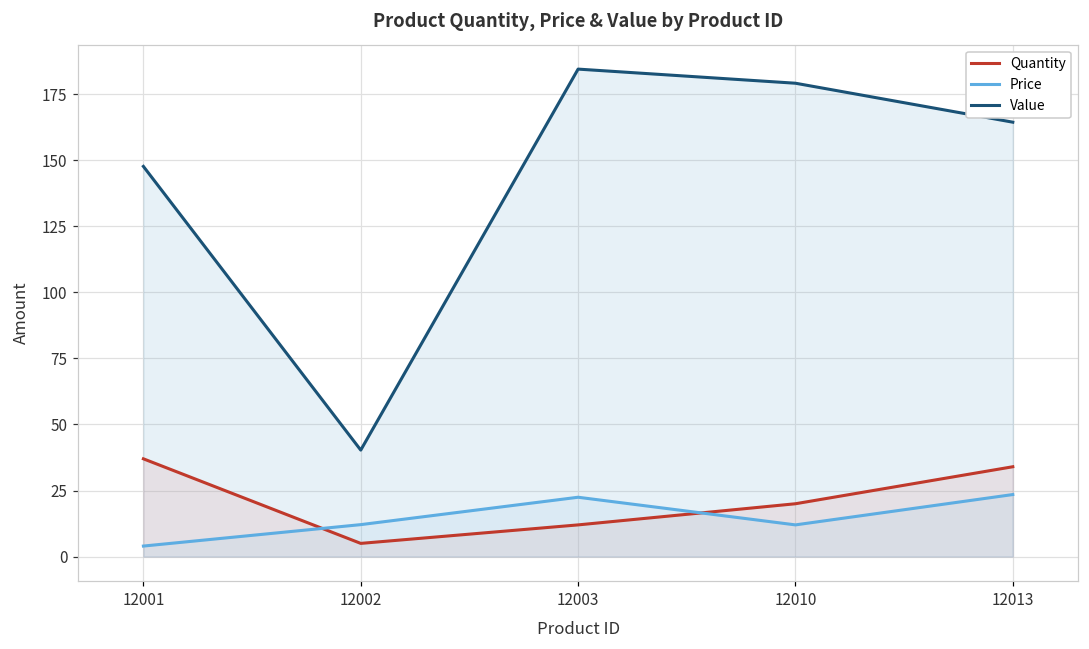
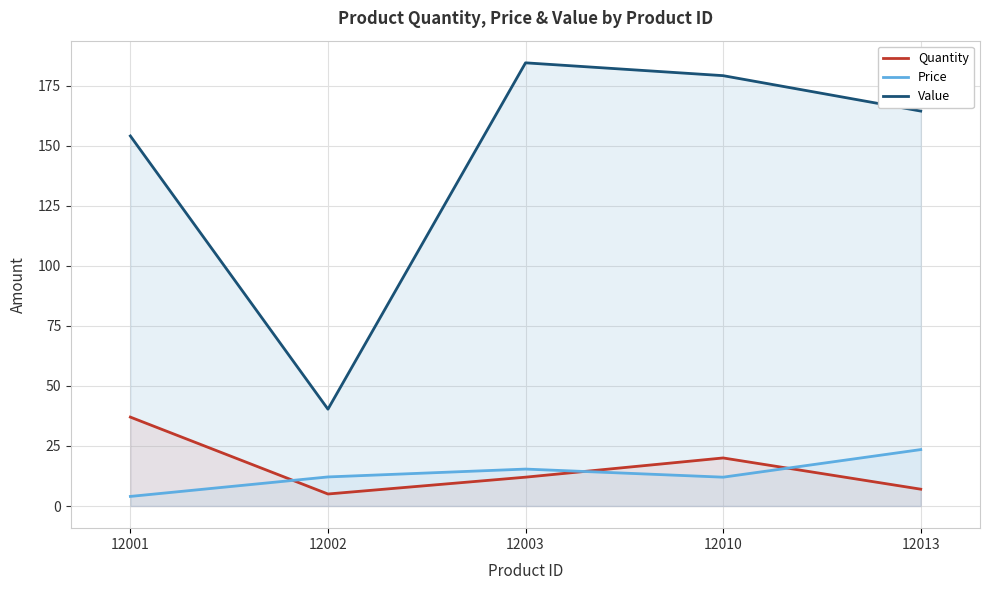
Value, 12001: 148 -> 154
Price, 12003: 22 -> 15
Quantity, 12013: 34 -> 7
